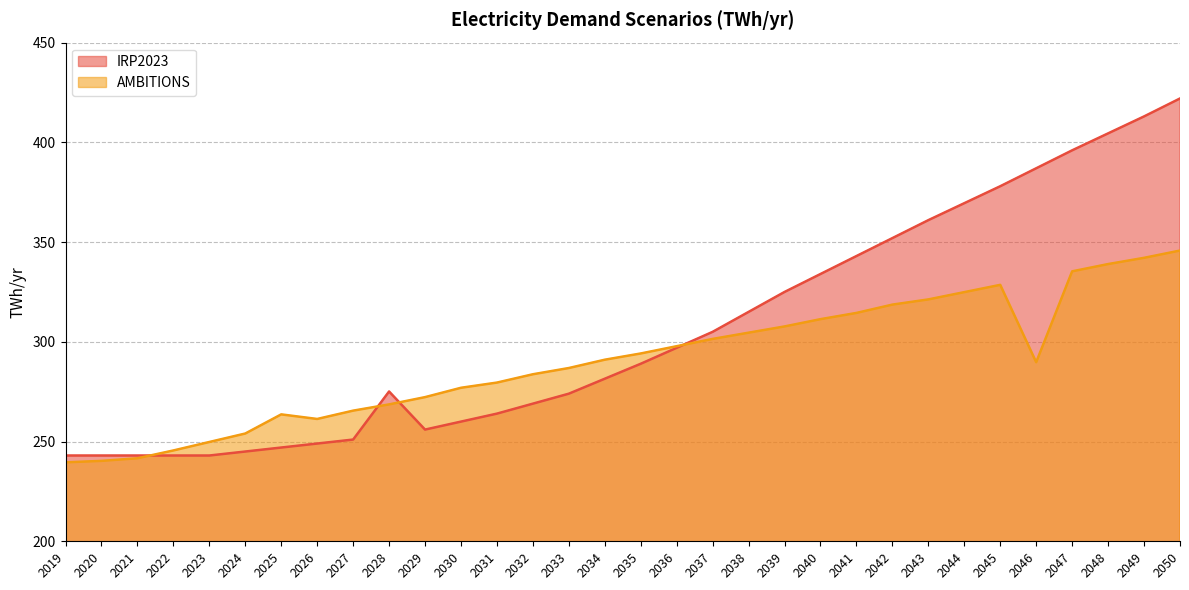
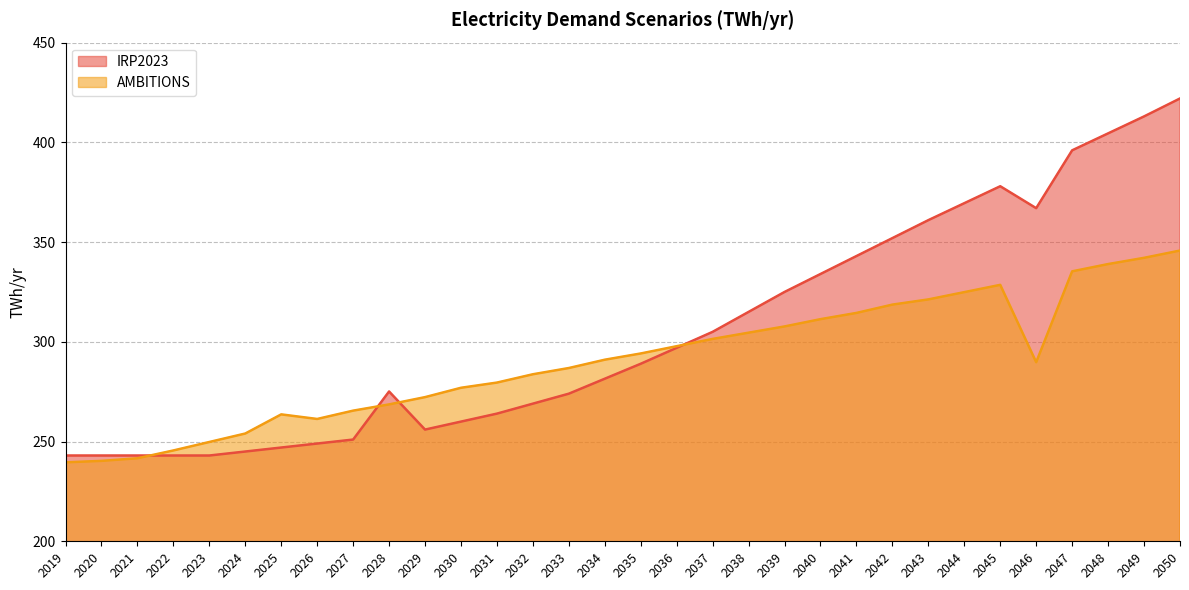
IRP2023, 2046: 387 -> 367
